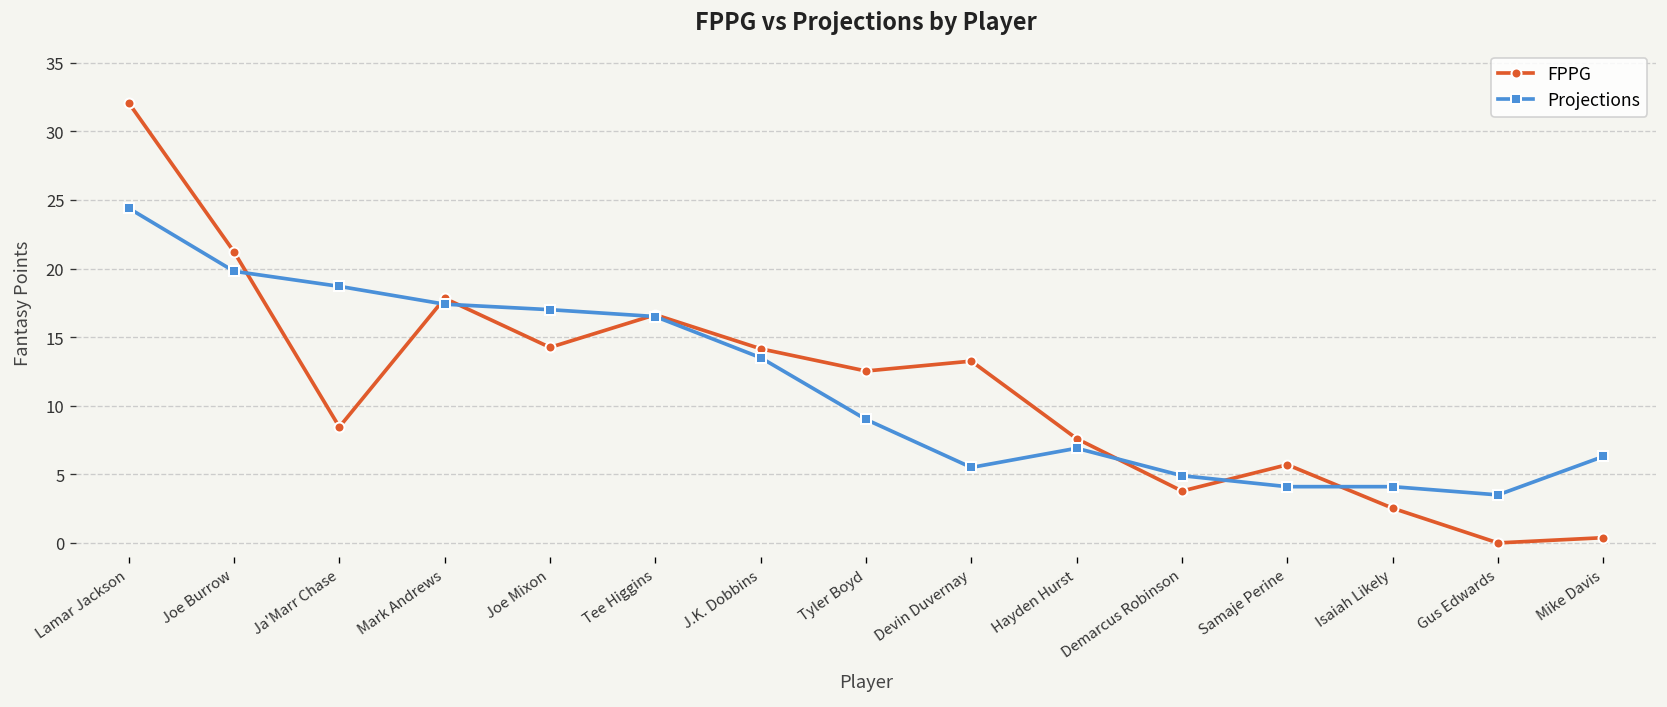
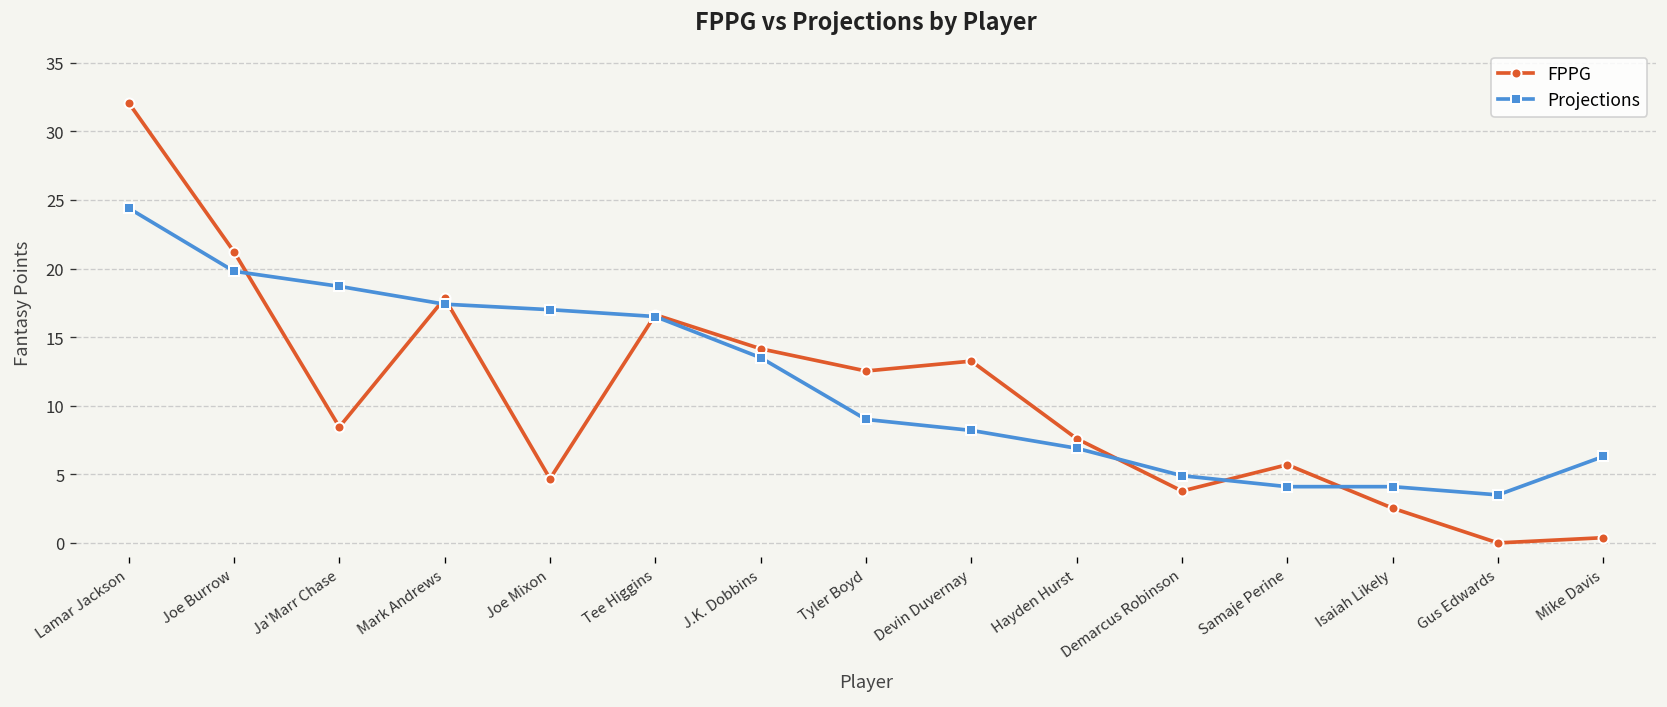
FPPG, Joe Mixon: 14.3 -> 4.7
Projections, Devin Duvernay: 5.5 -> 8.2
